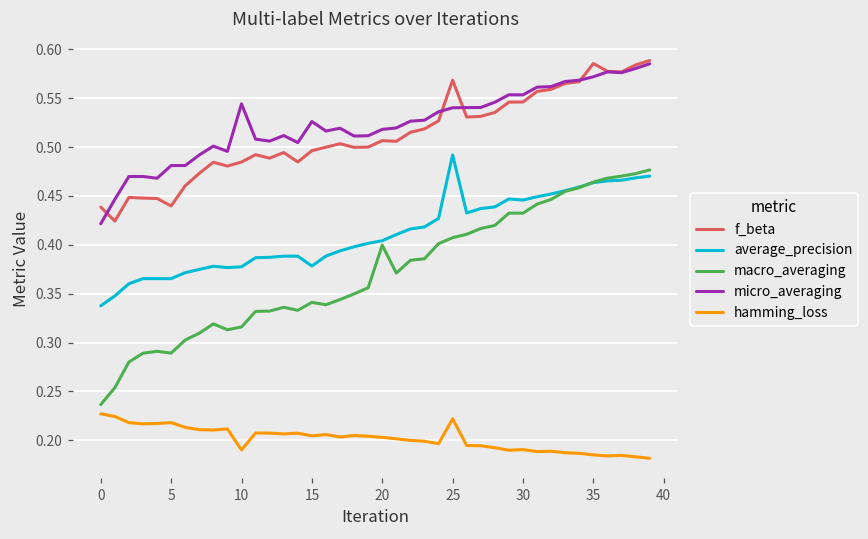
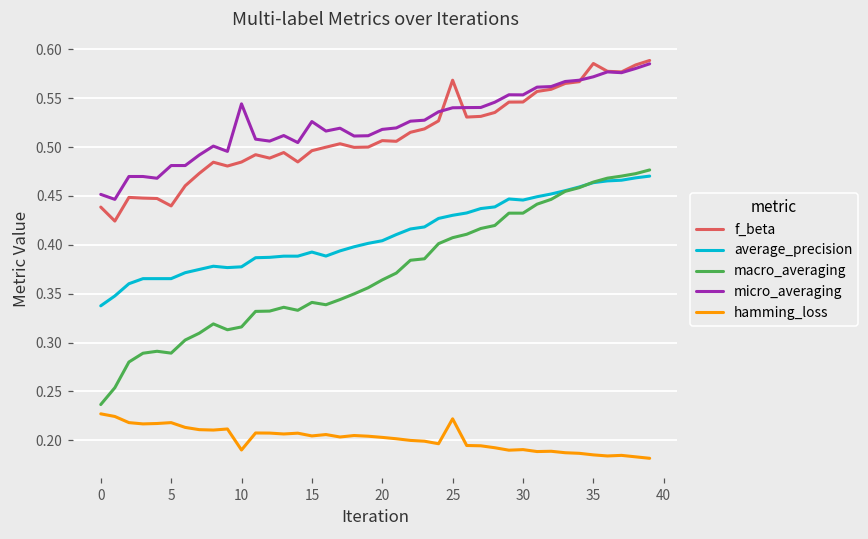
micro_averaging, 0: 0.42 -> 0.45
average_precision, 15: 0.38 -> 0.39
macro_averaging, 20: 0.40 -> 0.36
average_precision, 25: 0.49 -> 0.43
